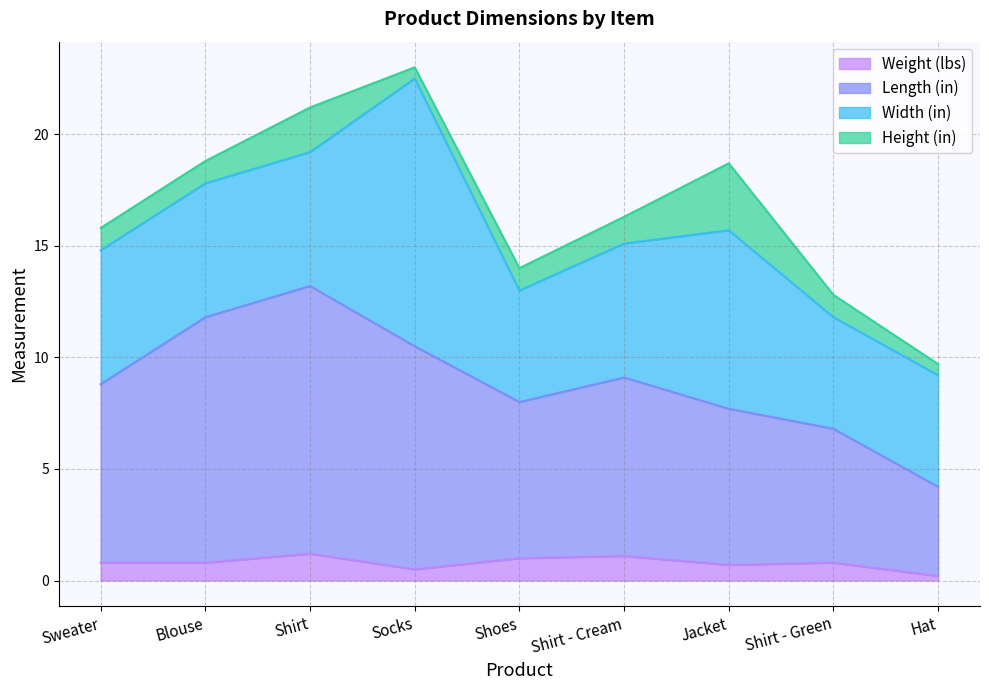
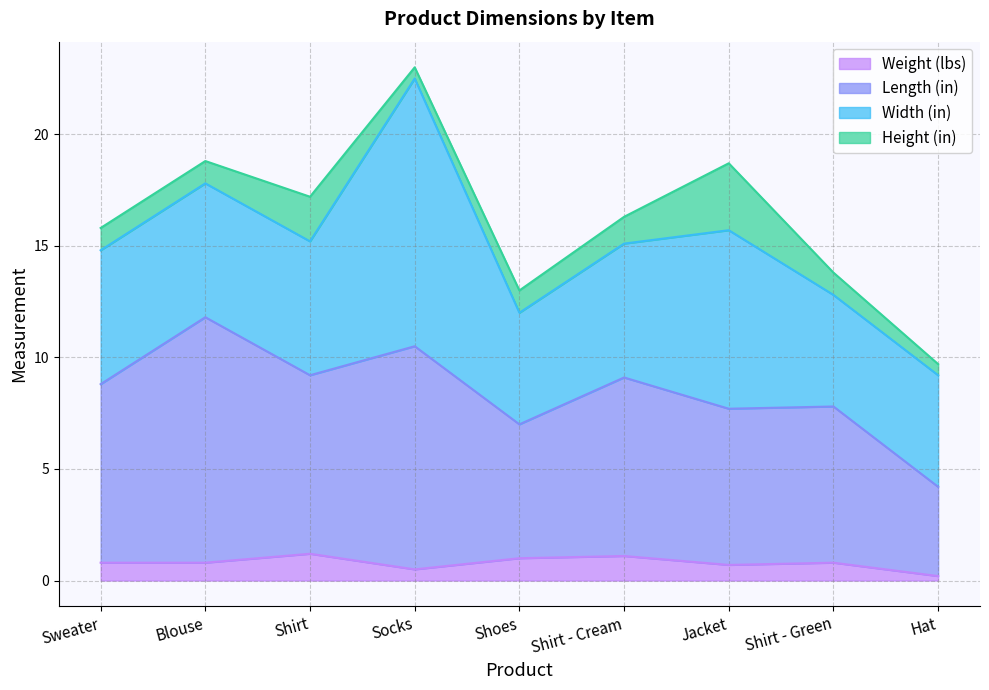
Length (in), Shirt: 12 -> 8
Length (in), Shoes: 7 -> 6
Length (in), Shirt - Green: 6 -> 7
